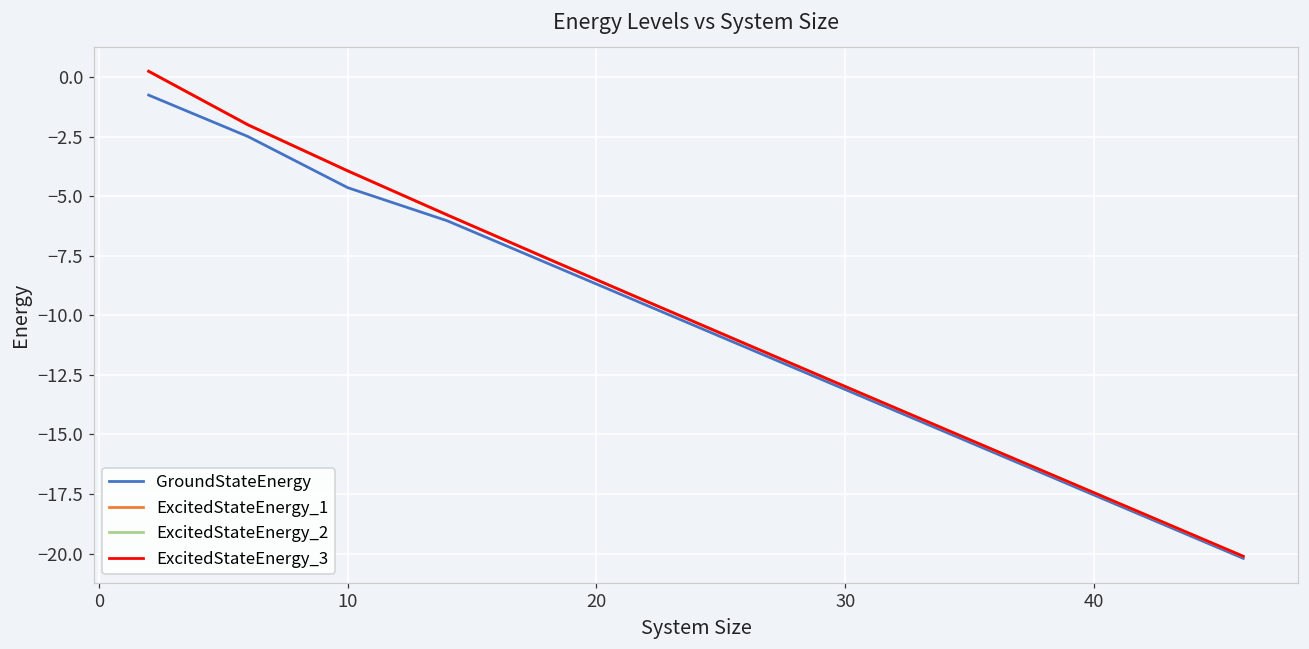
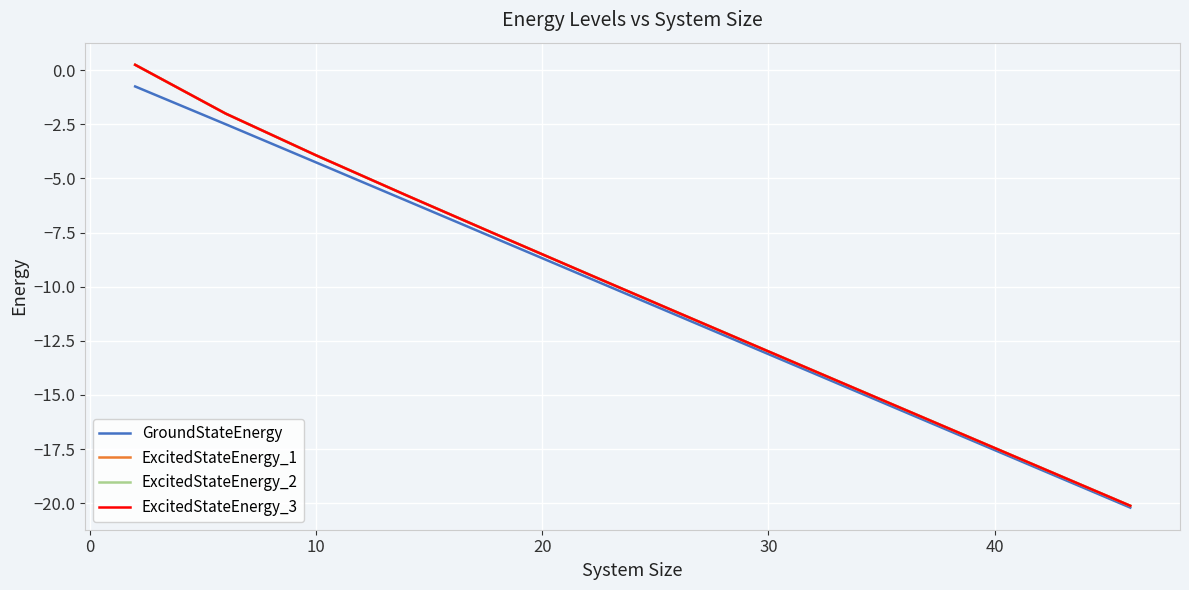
GroundStateEnergy, 10: -4.6 -> -4.3
